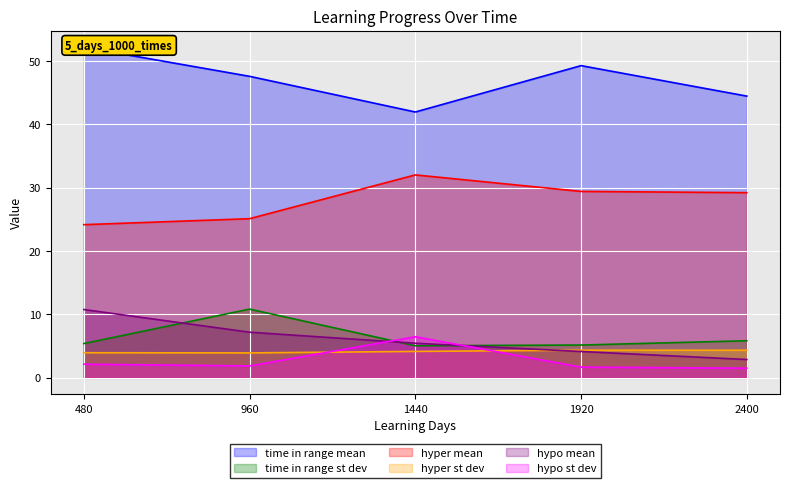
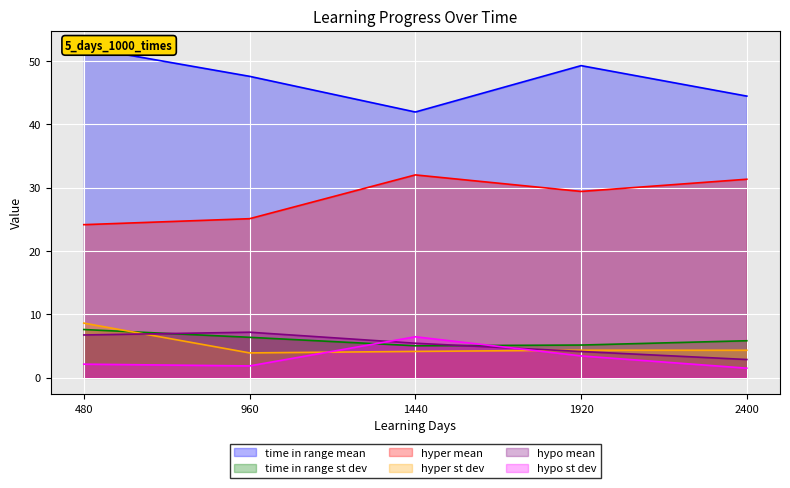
time in range st dev, 480: 5 -> 8
hyper st dev, 480: 4 -> 9
hypo mean, 480: 11 -> 7
time in range st dev, 960: 11 -> 6
hypo st dev, 1920: 2 -> 3
hyper mean, 2400: 29 -> 31
